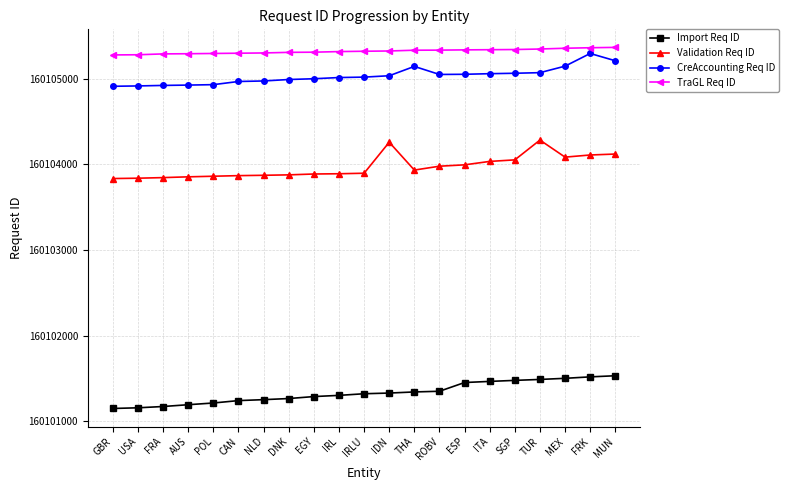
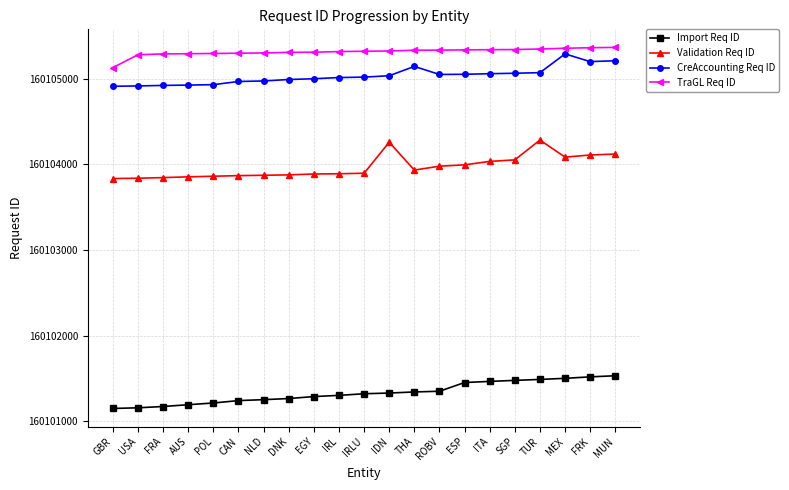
TraGL Req ID, GBR: 160105300 -> 160105100
CreAccounting Req ID, MEX: 160105100 -> 160105300
CreAccounting Req ID, FRK: 160105300 -> 160105200
